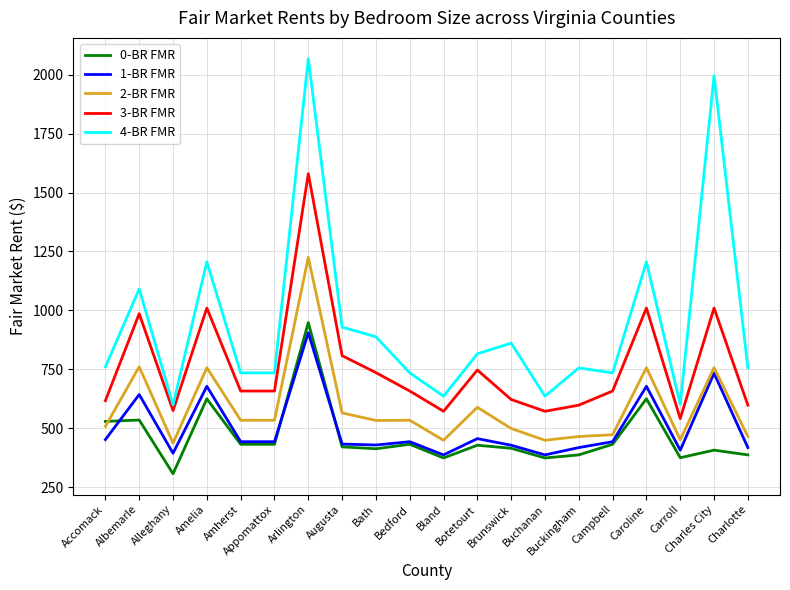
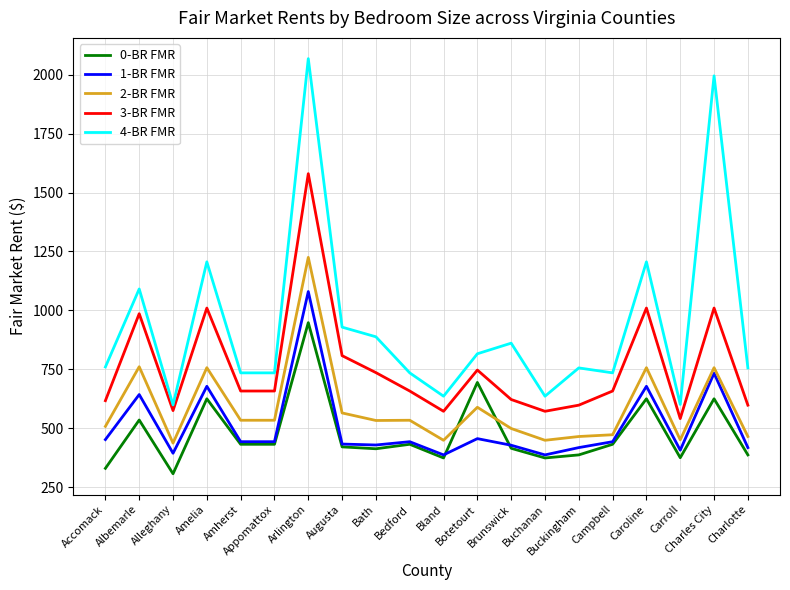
0-BR FMR, Accomack: 530 -> 330
1-BR FMR, Arlington: 910 -> 1080
0-BR FMR, Botetourt: 430 -> 690
0-BR FMR, Charles City: 410 -> 630
